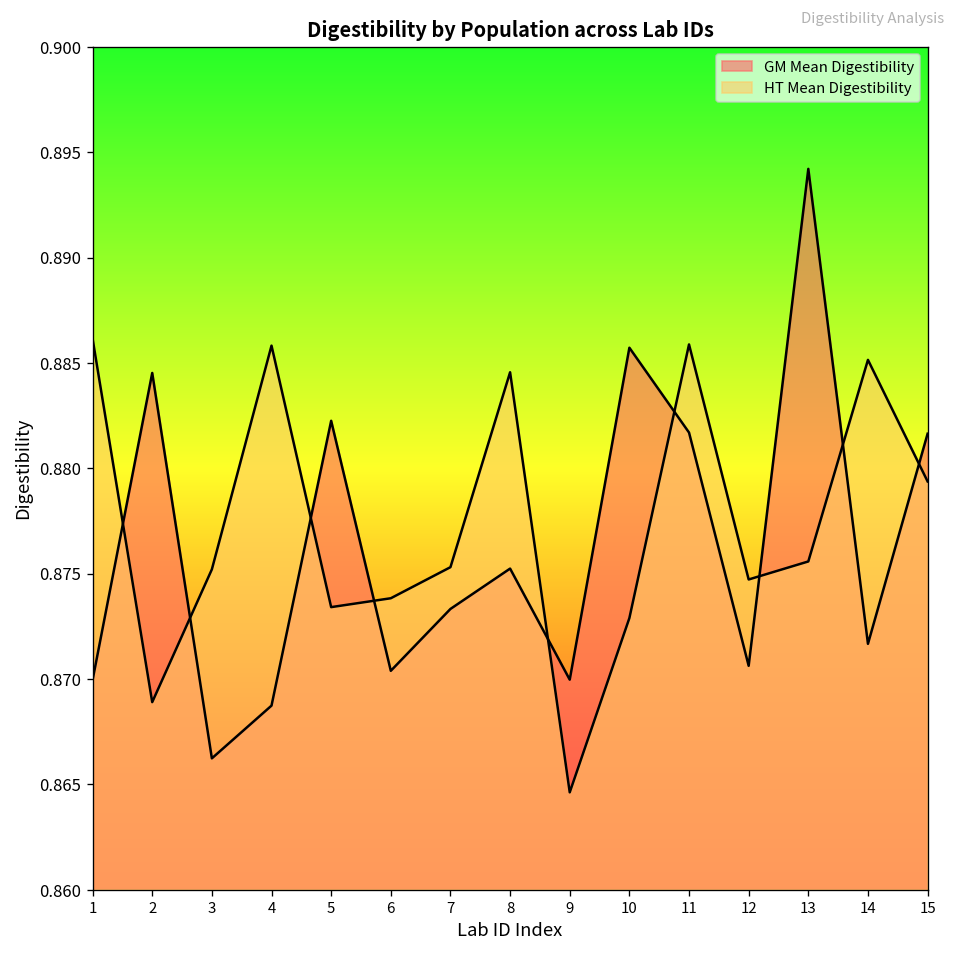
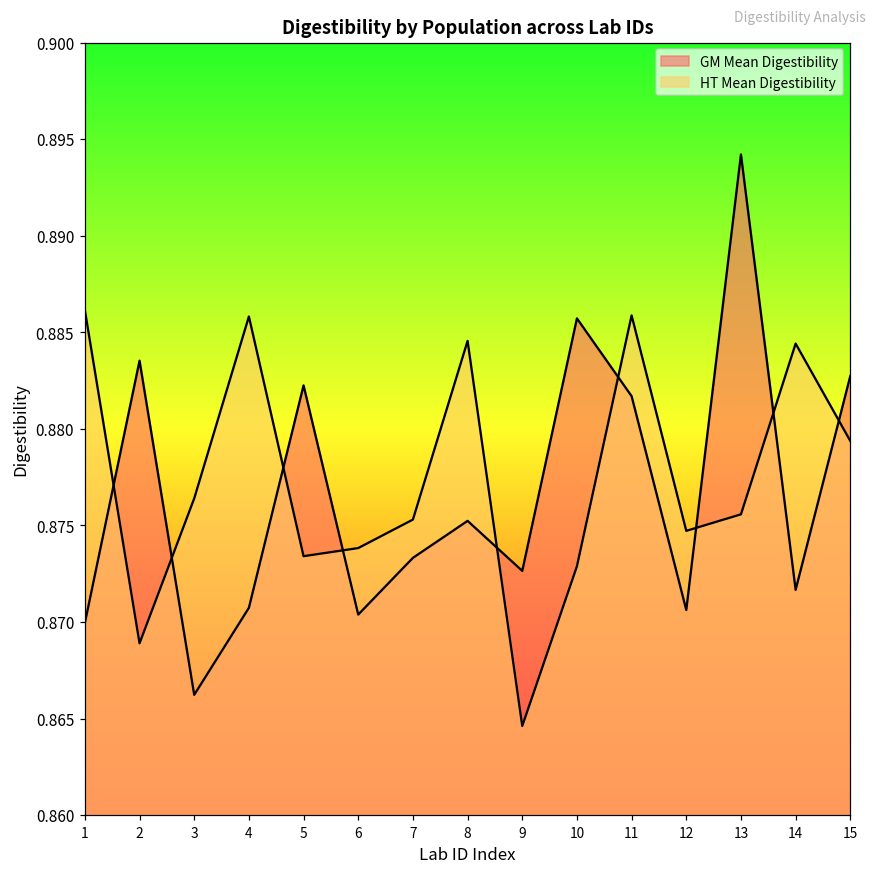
GM Mean Digestibility, 2: 0.8845 -> 0.8835
HT Mean Digestibility, 3: 0.8752 -> 0.8764
GM Mean Digestibility, 4: 0.8687 -> 0.8707
GM Mean Digestibility, 9: 0.8700 -> 0.8726
HT Mean Digestibility, 14: 0.8851 -> 0.8844
GM Mean Digestibility, 15: 0.8816 -> 0.8827
